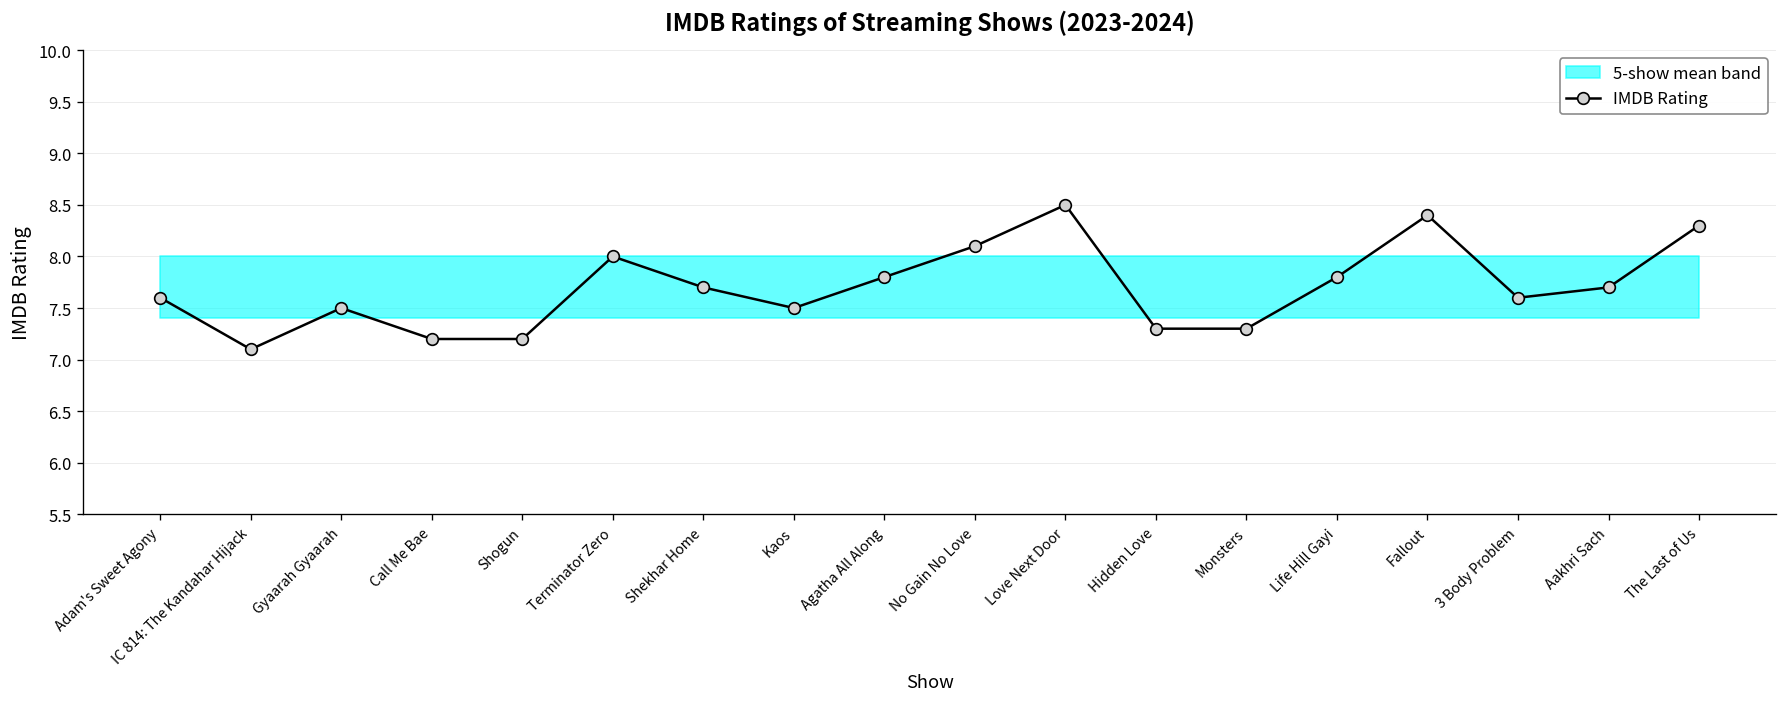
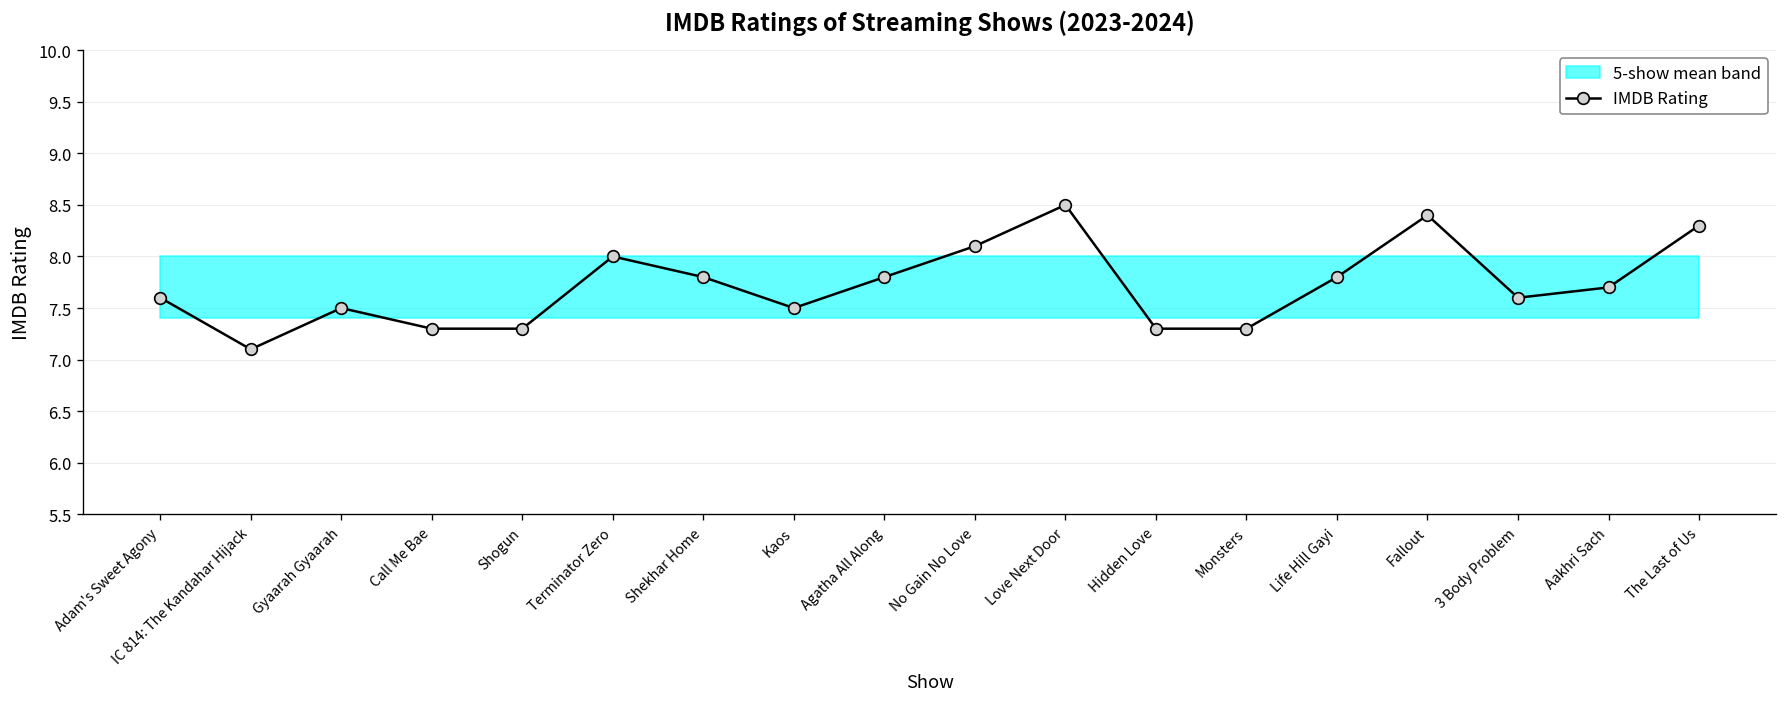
IMDB Rating, Call Me Bae: 7.2 -> 7.3
IMDB Rating, Shogun: 7.2 -> 7.3
IMDB Rating, Shekhar Home: 7.7 -> 7.8
